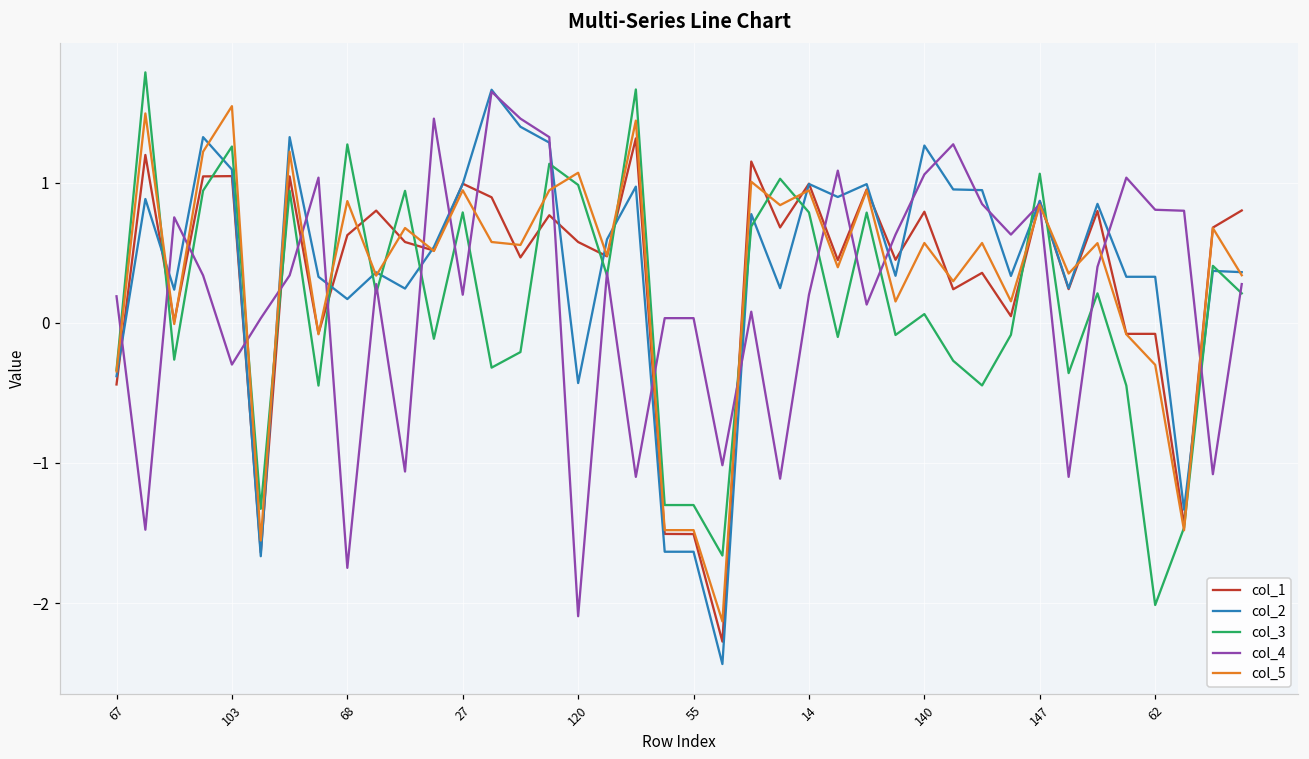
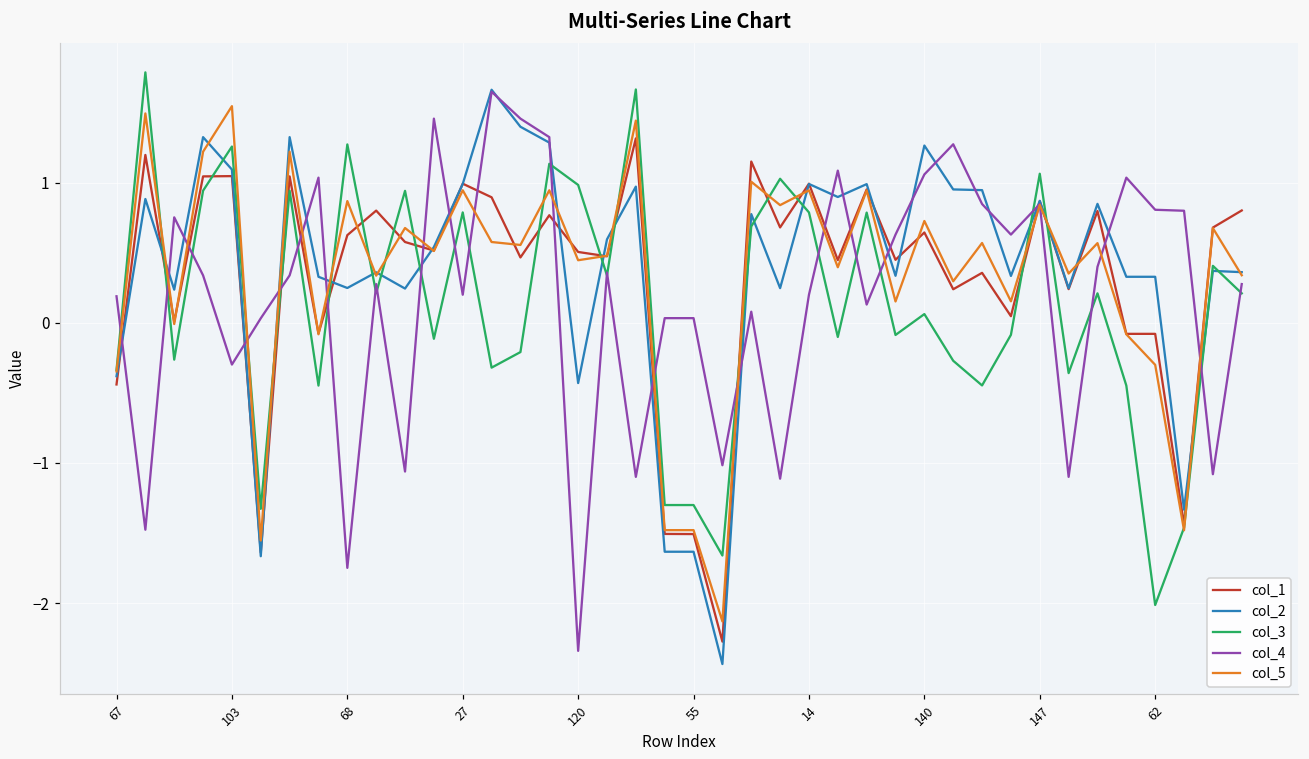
col_2, 68: 0.17 -> 0.25
col_1, 120: 0.58 -> 0.51
col_4, 120: -2.09 -> -2.34
col_5, 120: 1.07 -> 0.45
col_1, 140: 0.79 -> 0.64
col_5, 140: 0.57 -> 0.73
